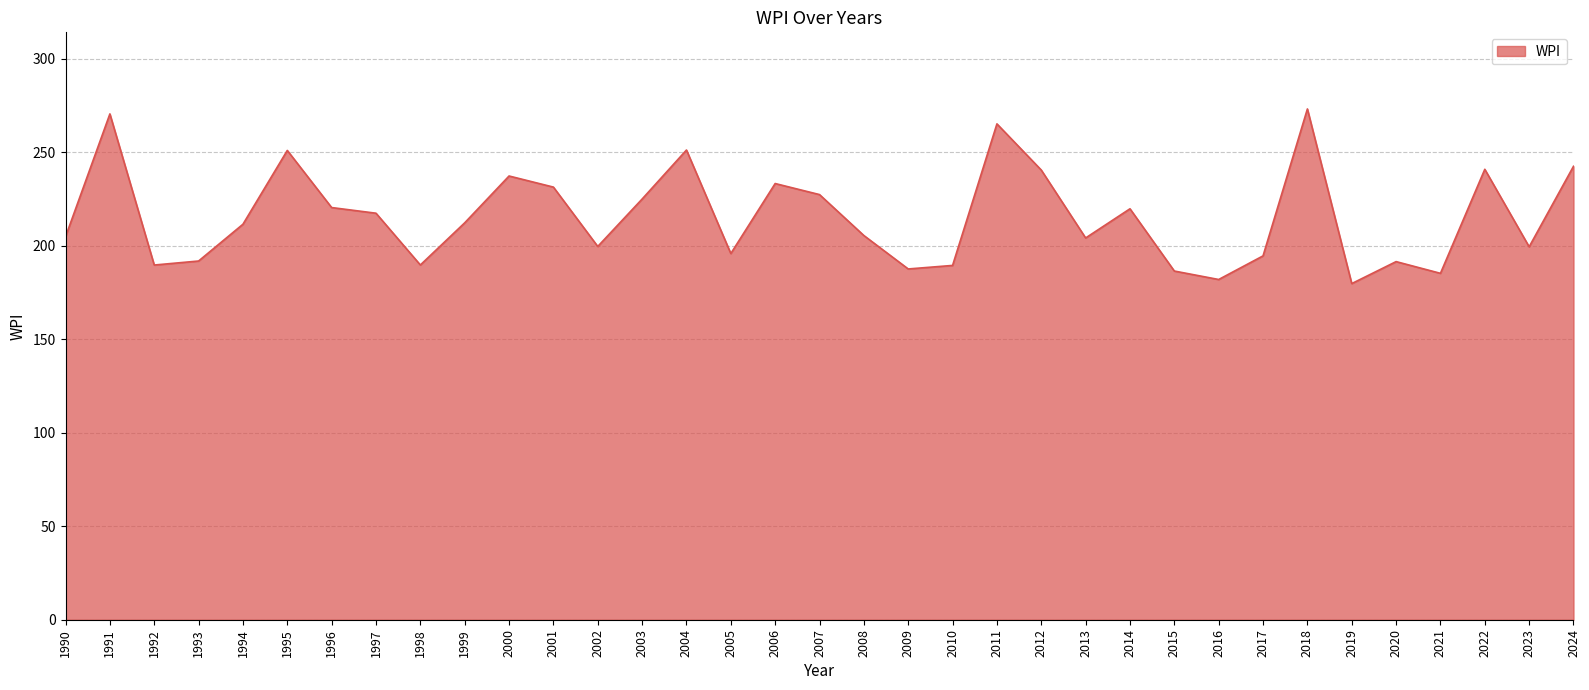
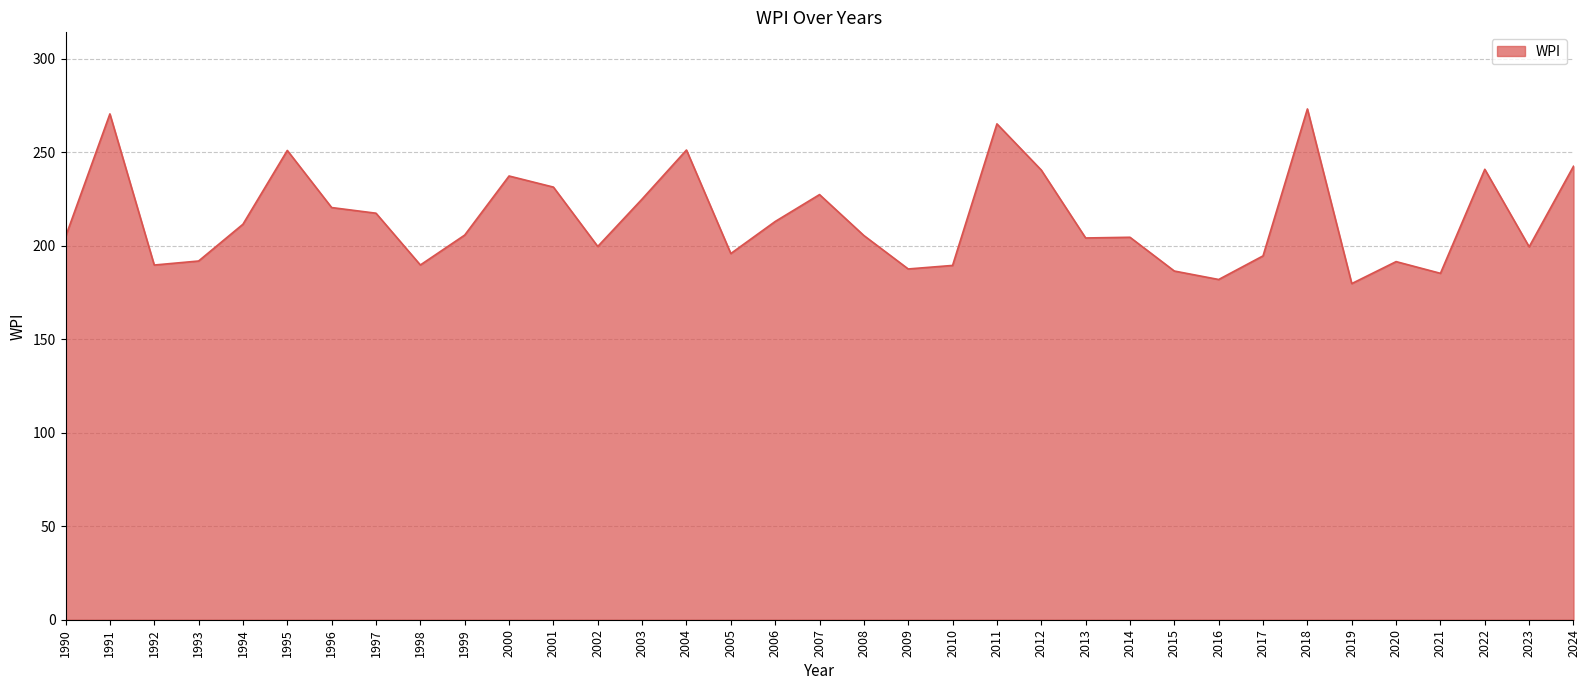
1999: 212 -> 206
2006: 233 -> 213
2014: 220 -> 205
